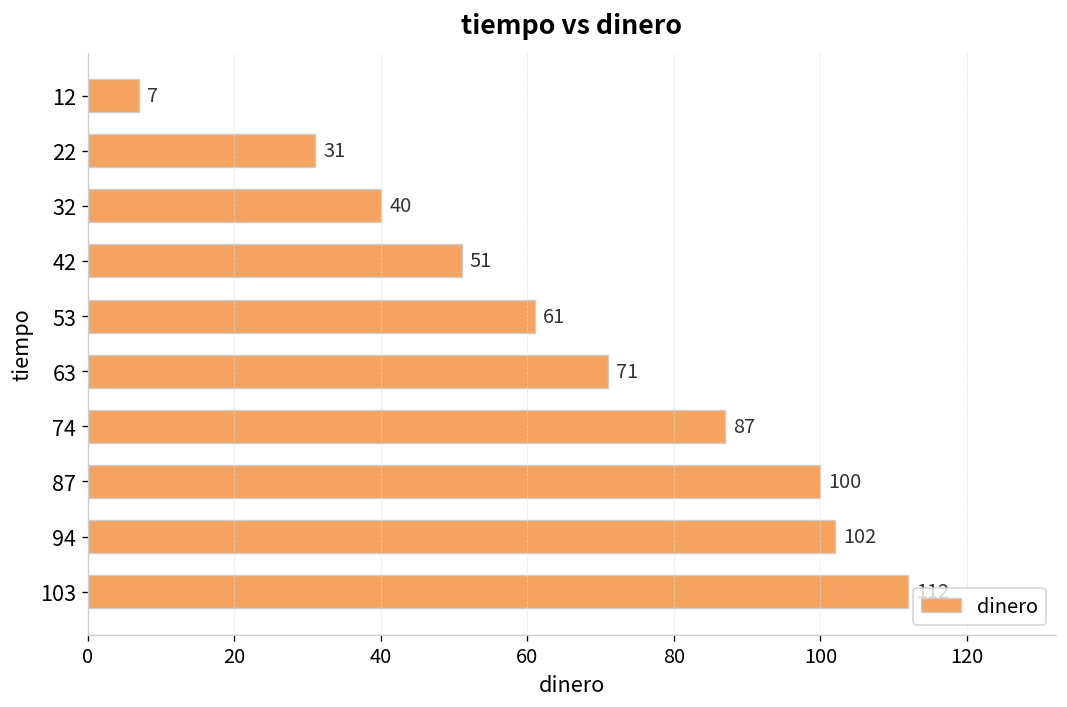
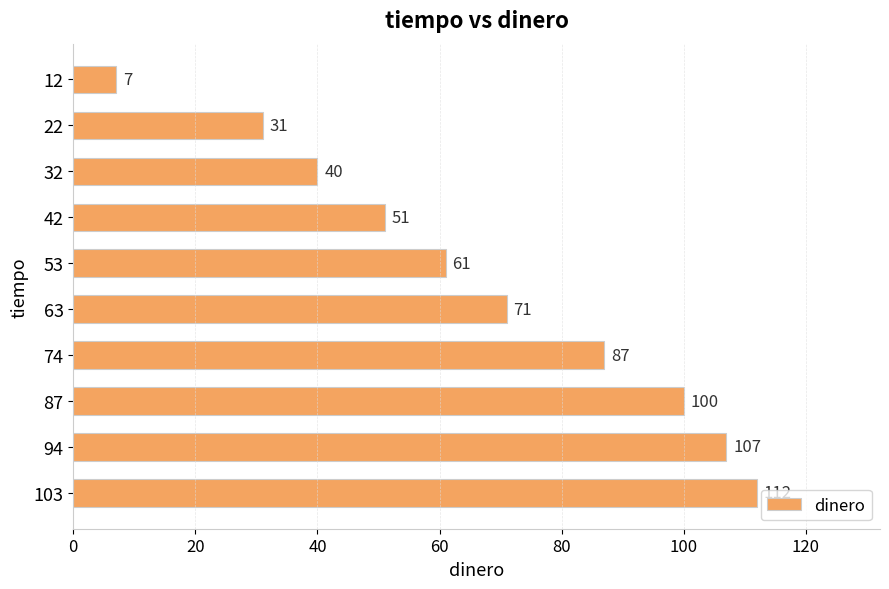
94: 102 -> 107
